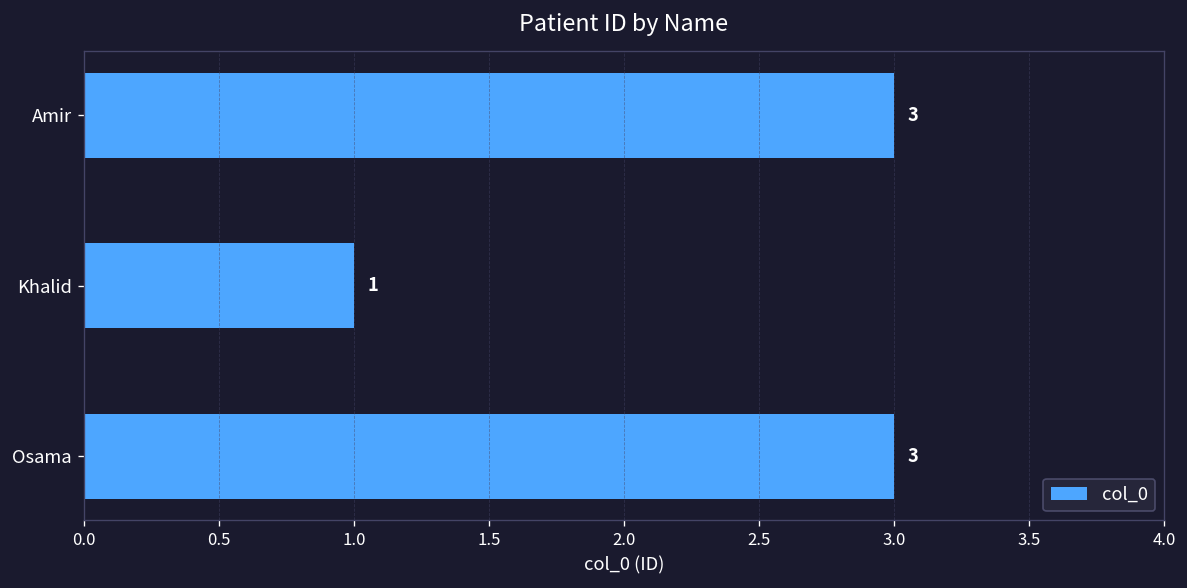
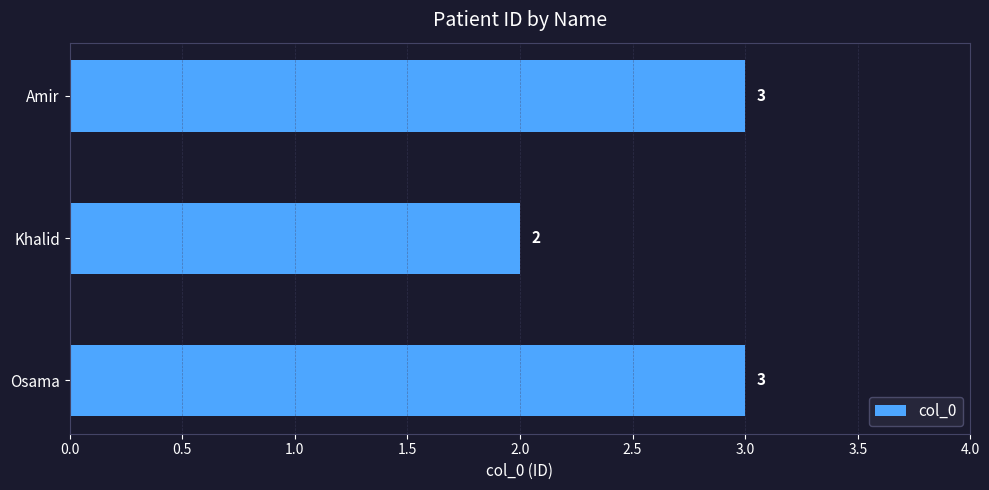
Khalid: 1 -> 2
